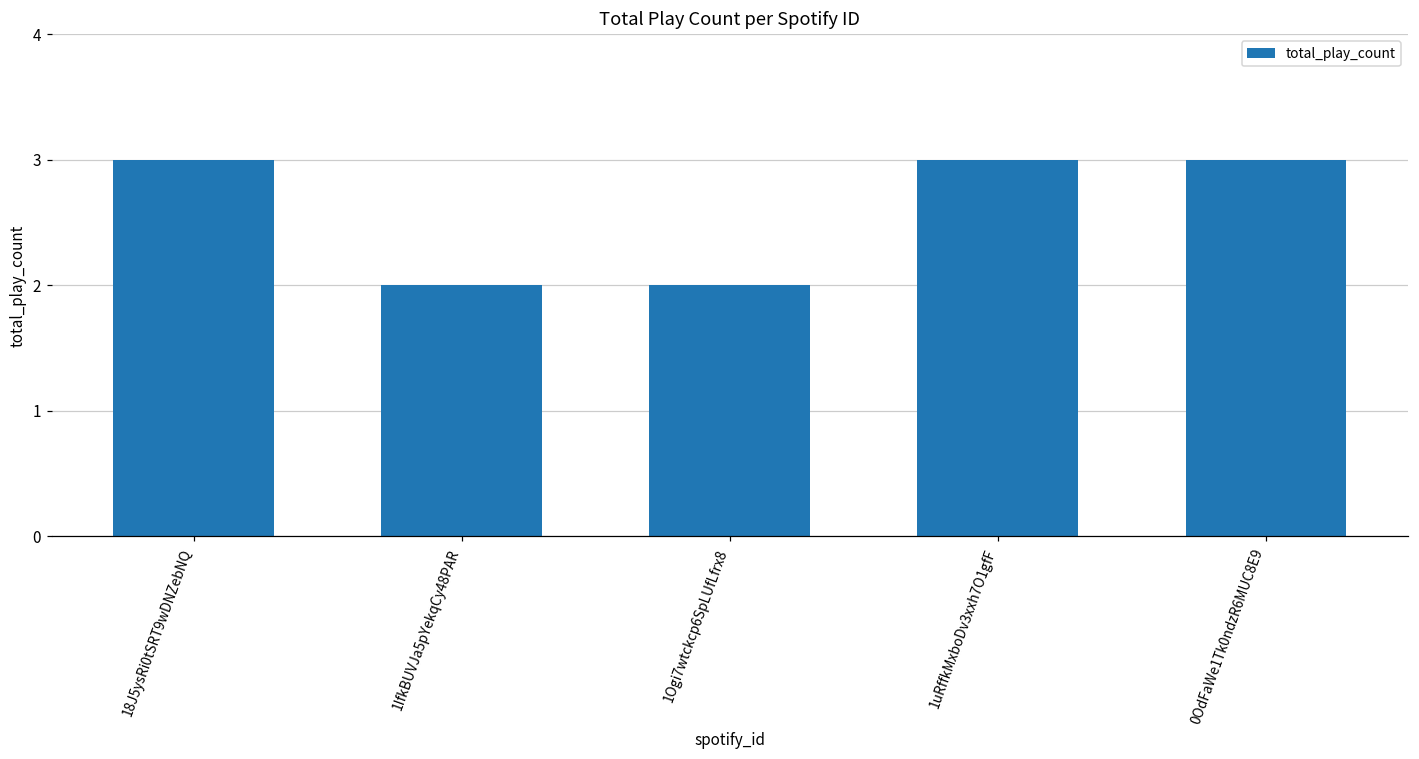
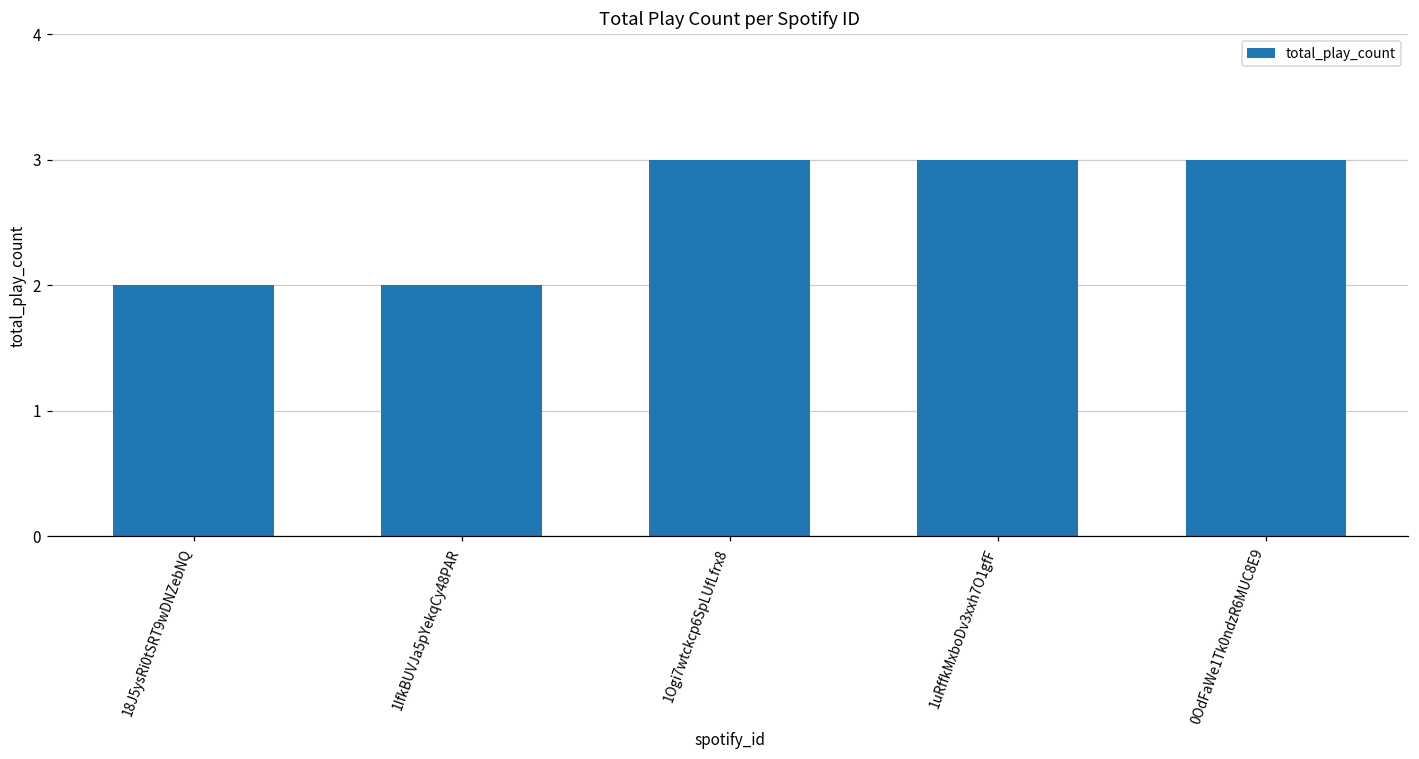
18J5ysRi0tSRT9wDNZebNQ: 3 -> 2
1Ogi7wtckcp6SpLUfLfrx8: 2 -> 3
